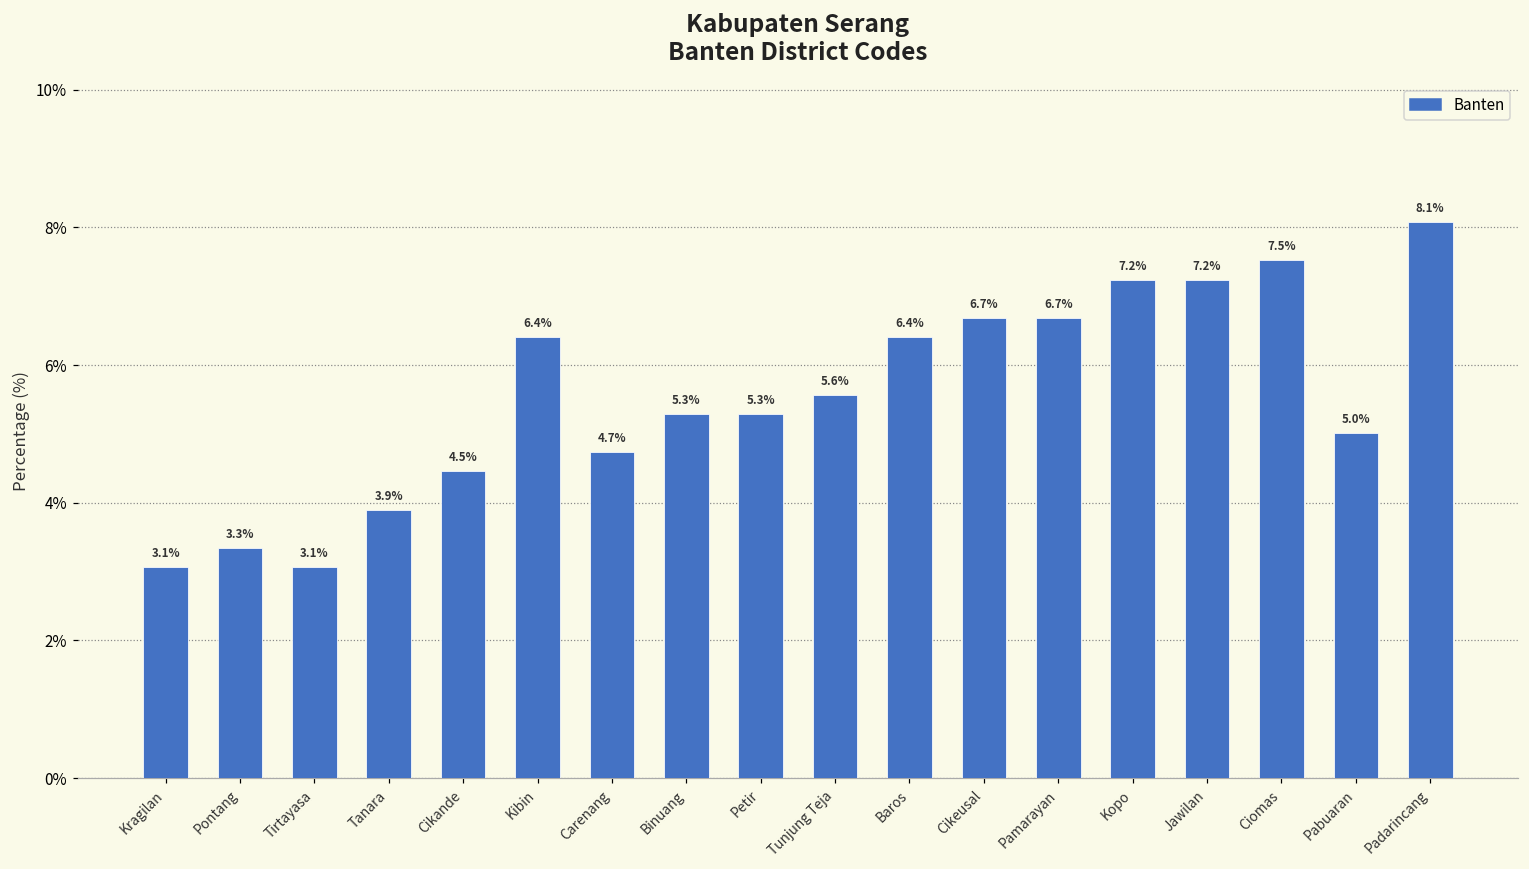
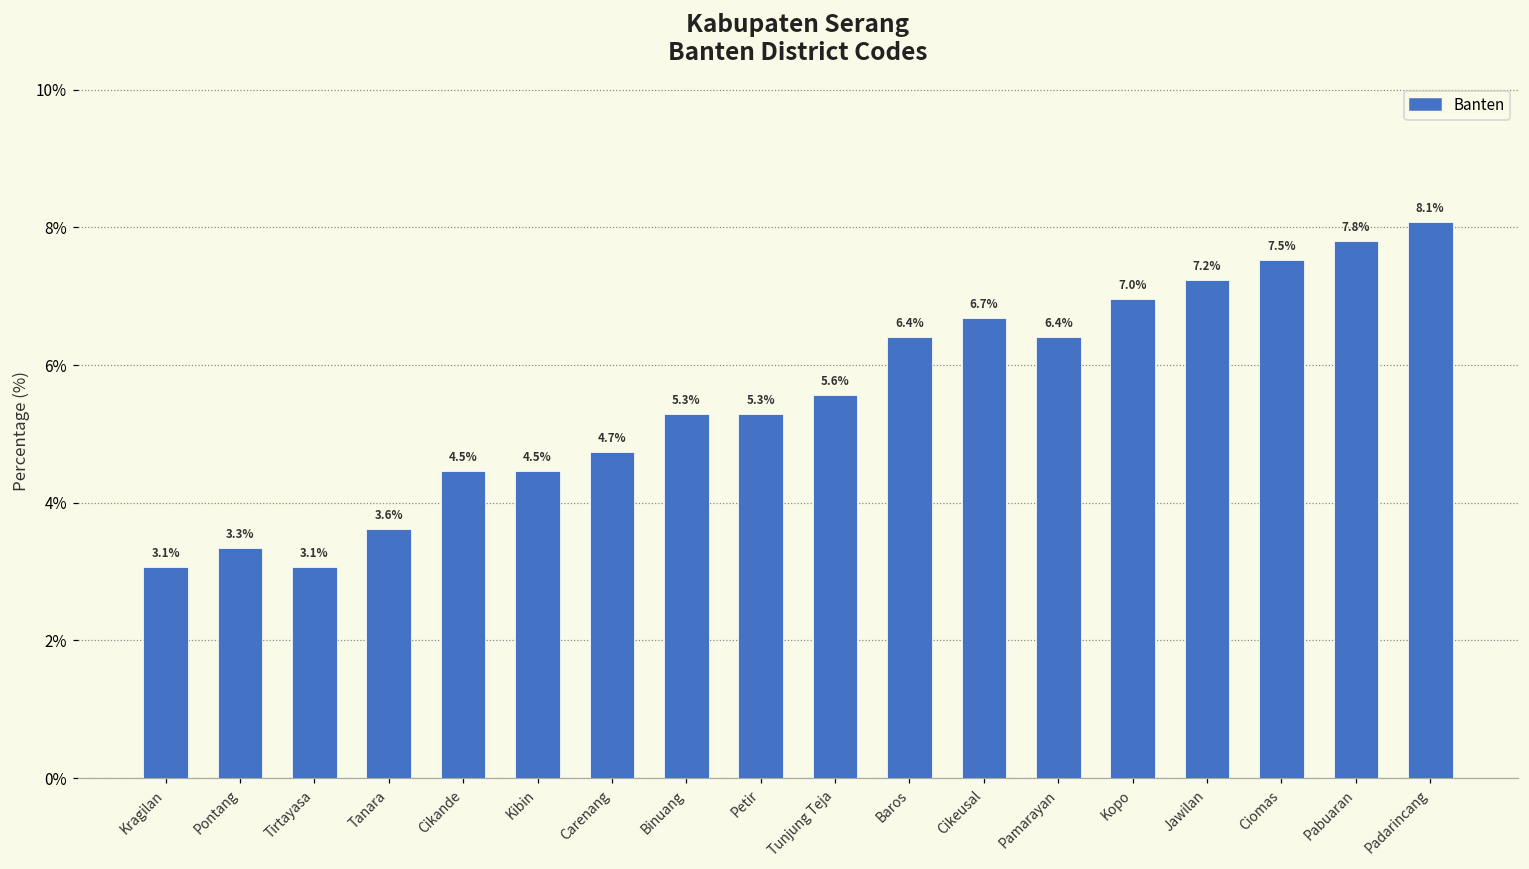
Tanara: 3.9% -> 3.6%
Kibin: 6.4% -> 4.5%
Pamarayan: 6.7% -> 6.4%
Kopo: 7.2% -> 7.0%
Pabuaran: 5.0% -> 7.8%
